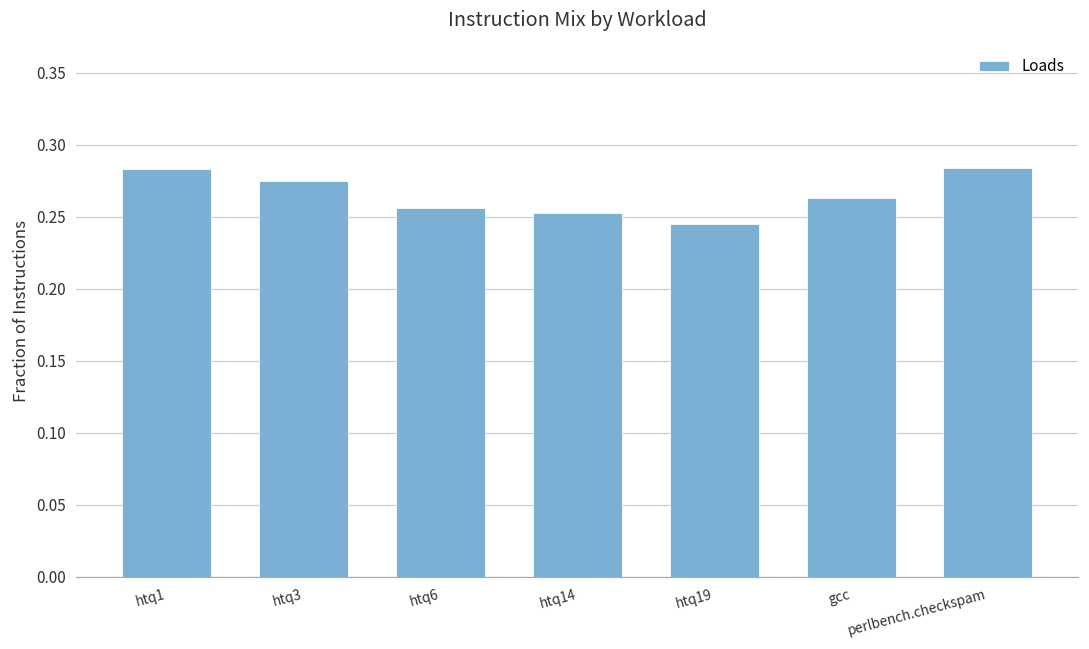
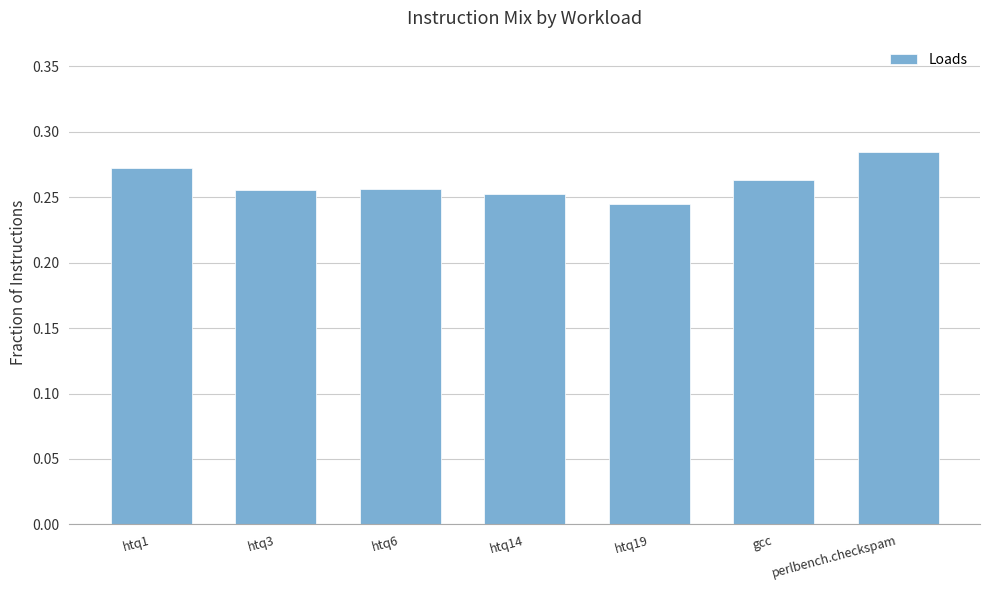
htq1: 0.283 -> 0.273
htq3: 0.275 -> 0.256
